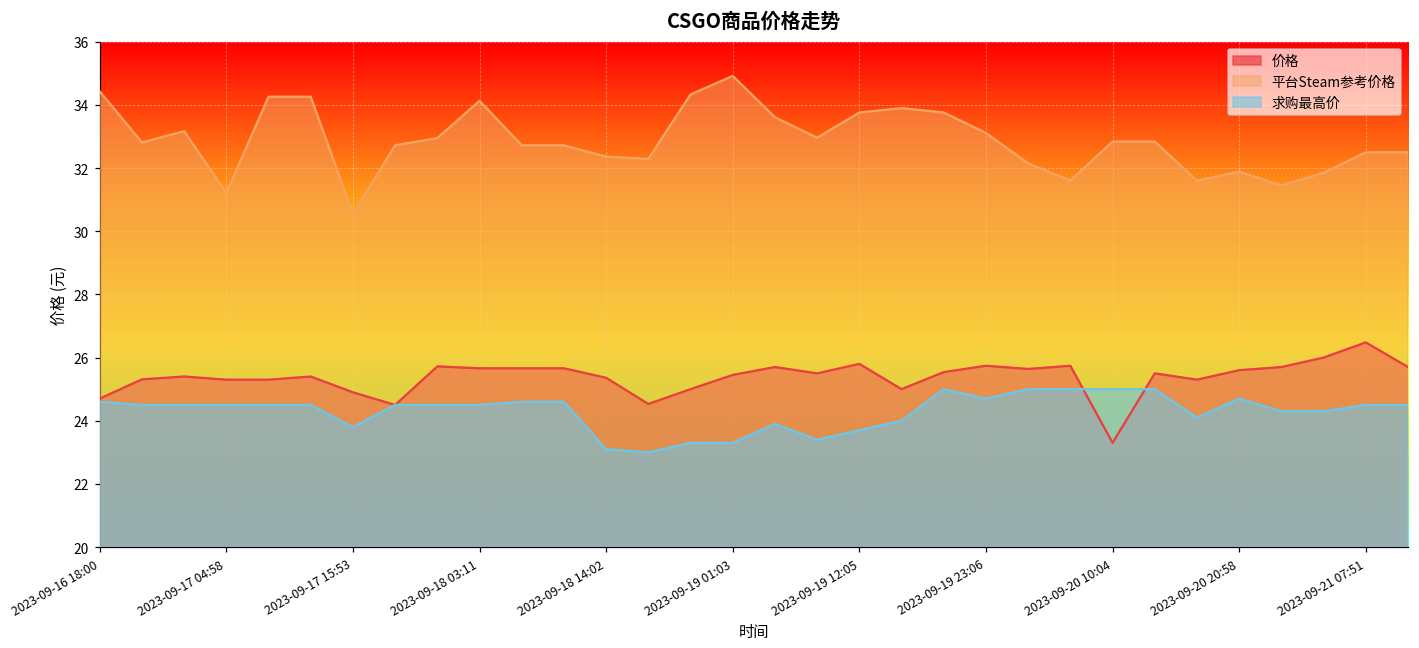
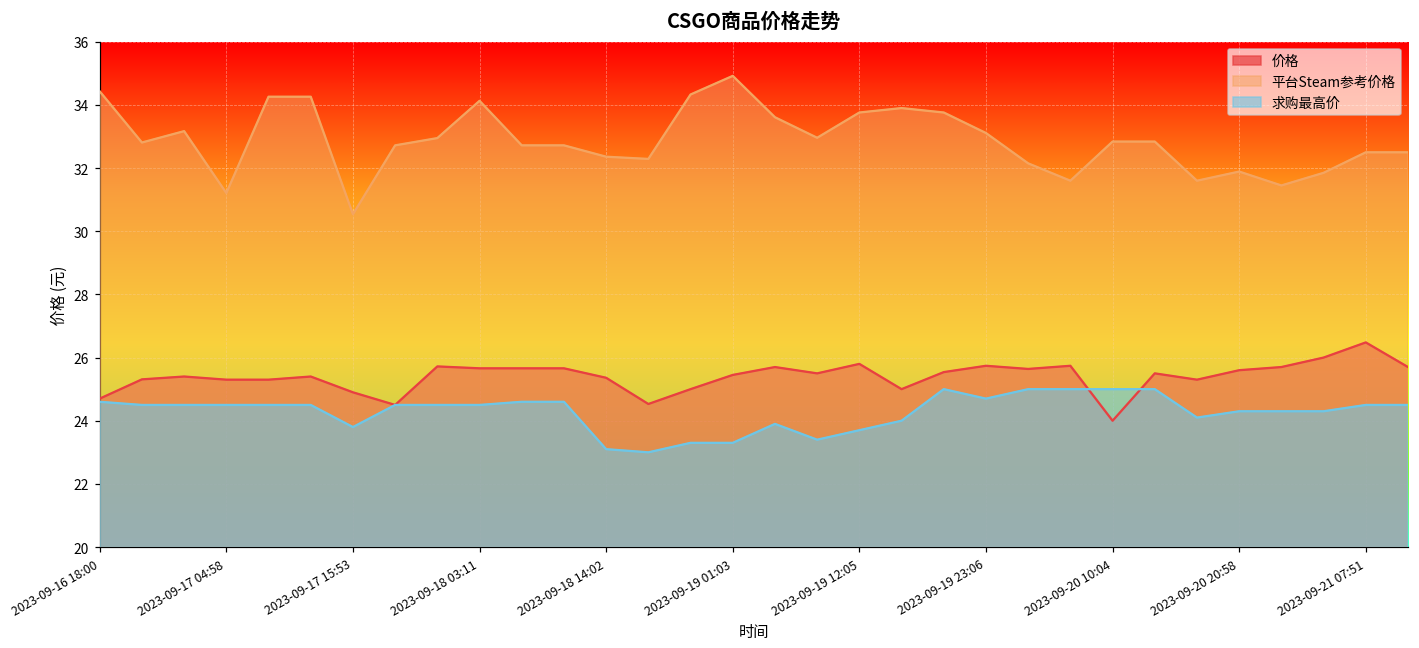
价格, 2023-09-20 10:04: 23.3 -> 24.0
求购最高价, 2023-09-20 20:58: 24.7 -> 24.3
